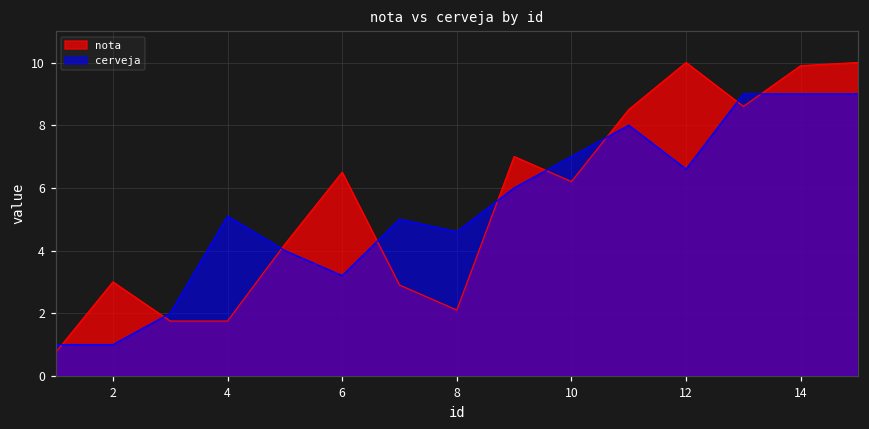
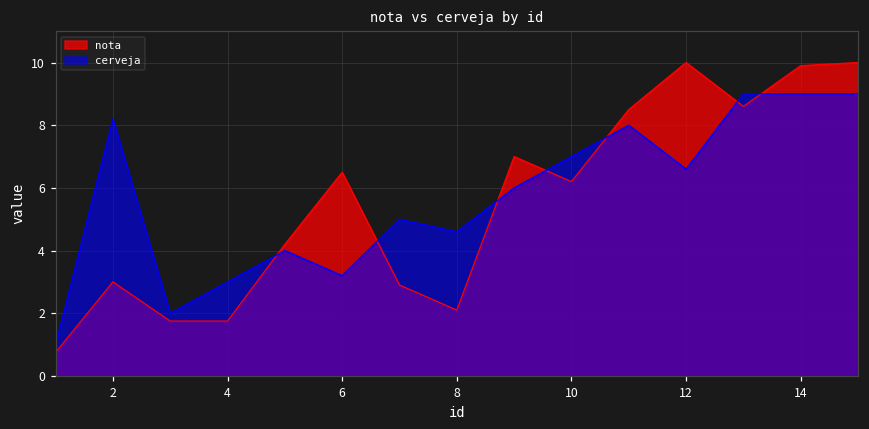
cerveja, 2: 1.0 -> 8.2
cerveja, 4: 5.1 -> 3.0
